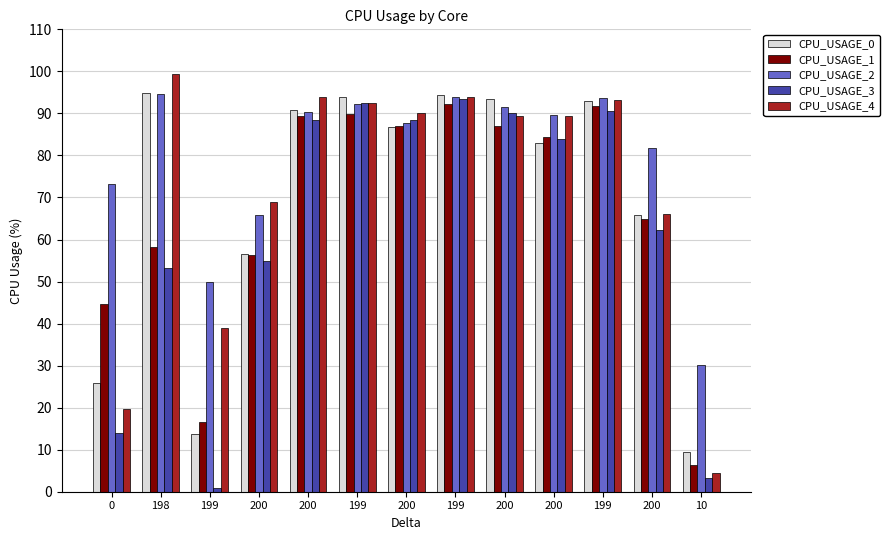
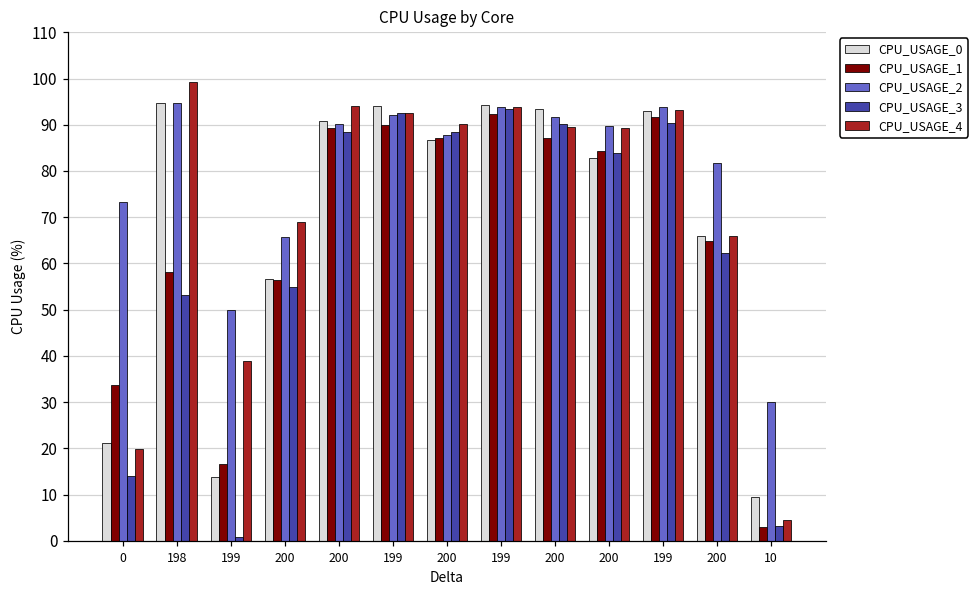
CPU_USAGE_0, 0: 26 -> 21
CPU_USAGE_1, 0: 45 -> 34
CPU_USAGE_1, 10: 6 -> 3
